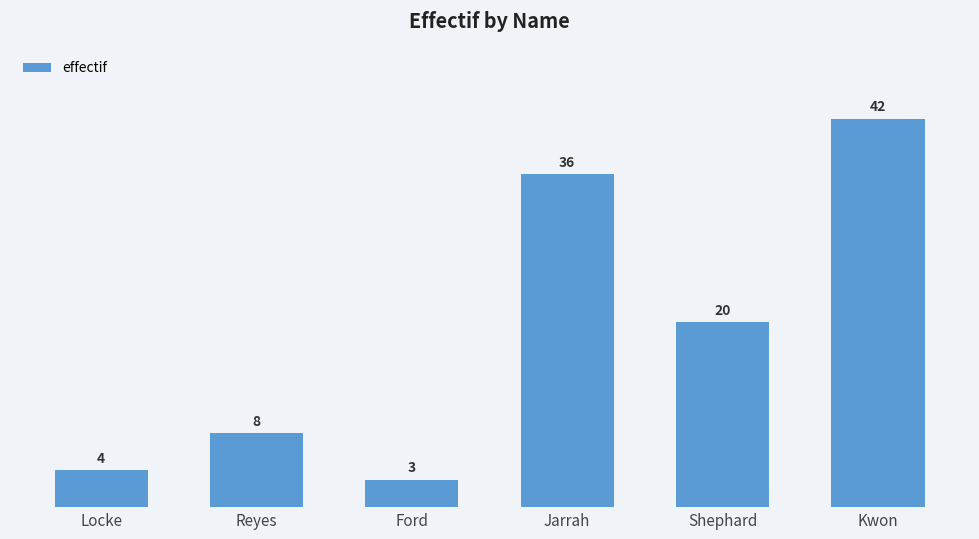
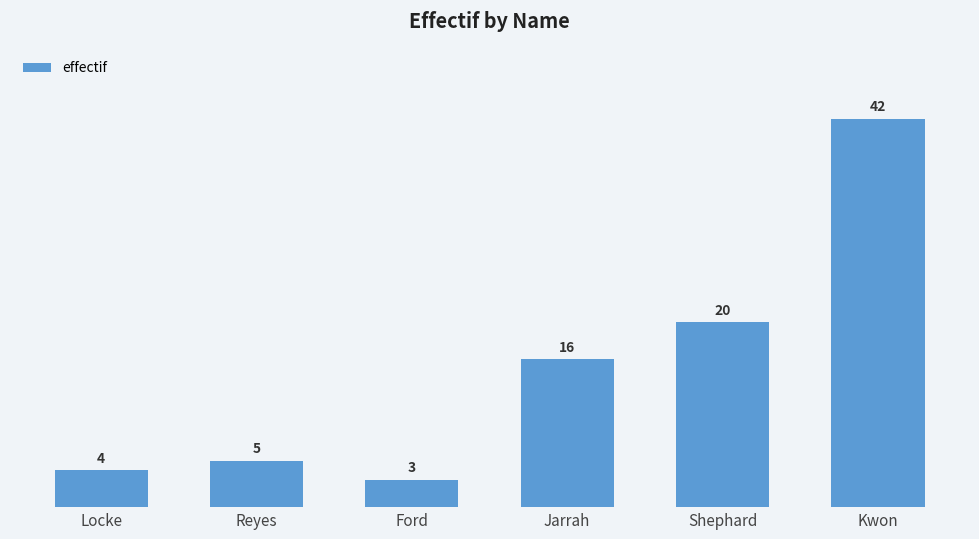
Reyes: 8 -> 5
Jarrah: 36 -> 16
